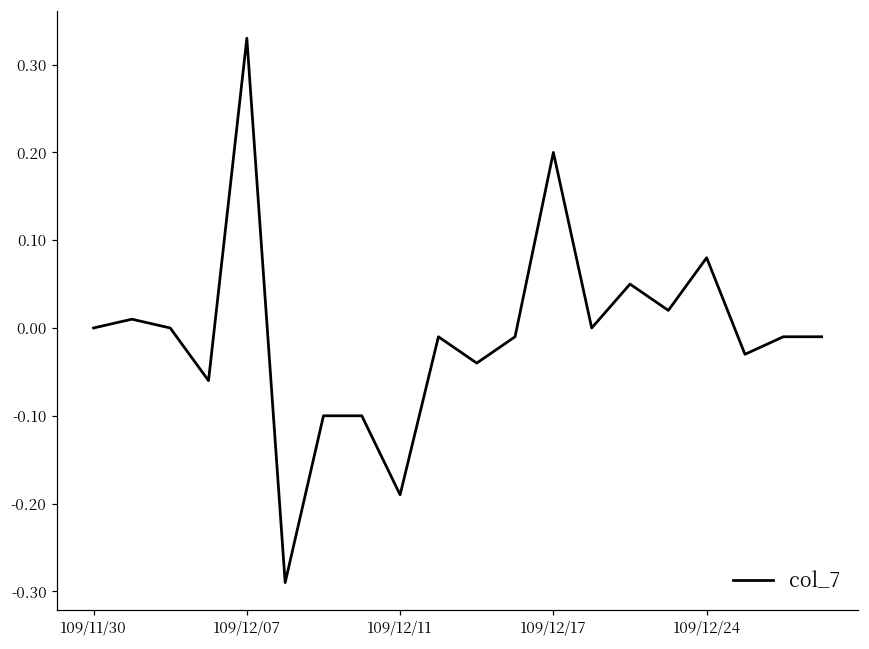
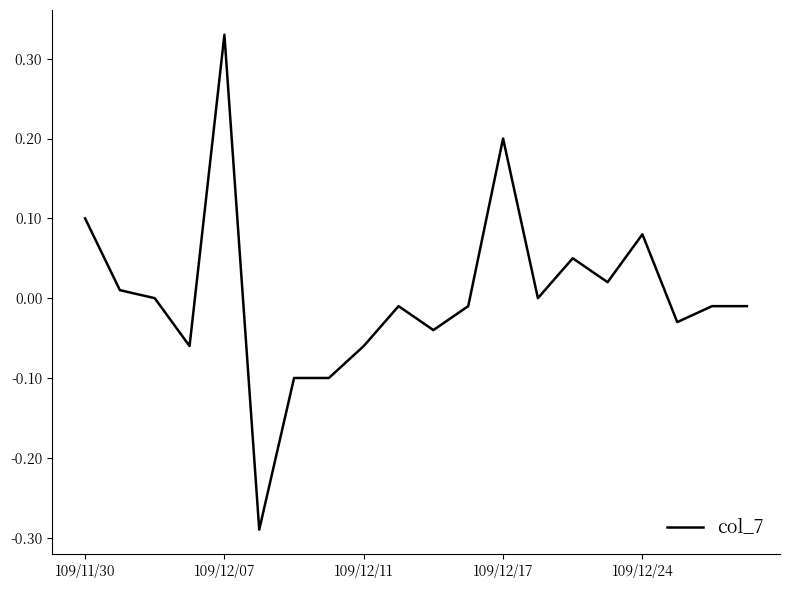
109/11/30: 0.0 -> 0.1
109/12/11: -0.19 -> -0.06
